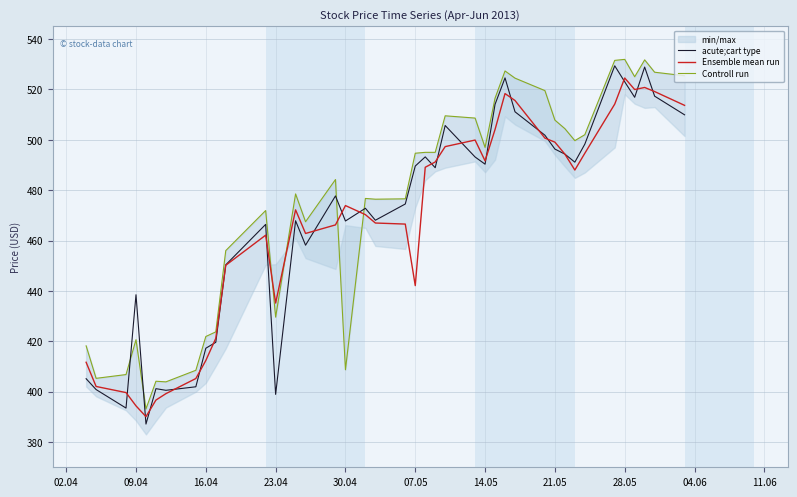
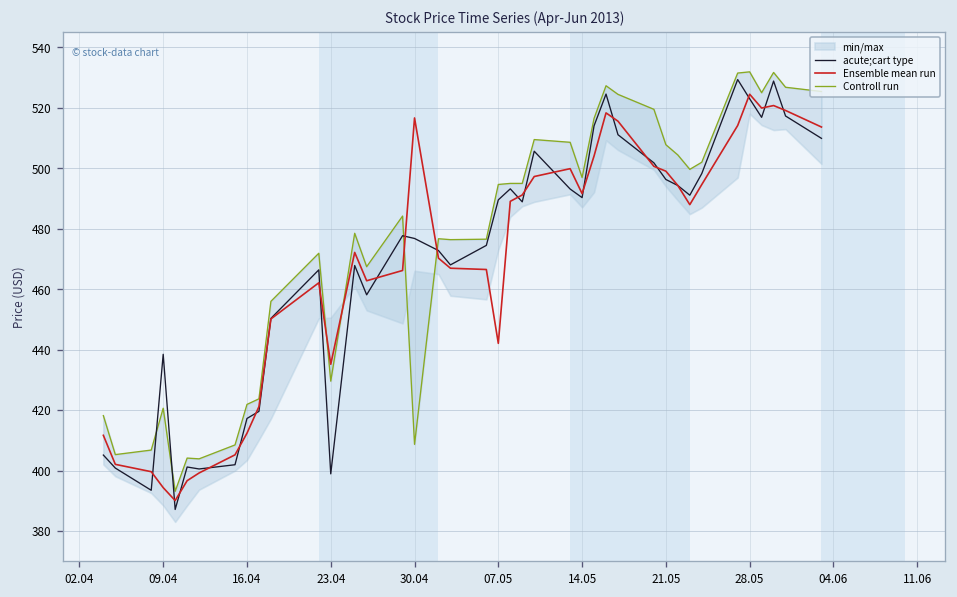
acute;cart type, 30.04: 468 -> 477
Ensemble mean run, 30.04: 474 -> 517
